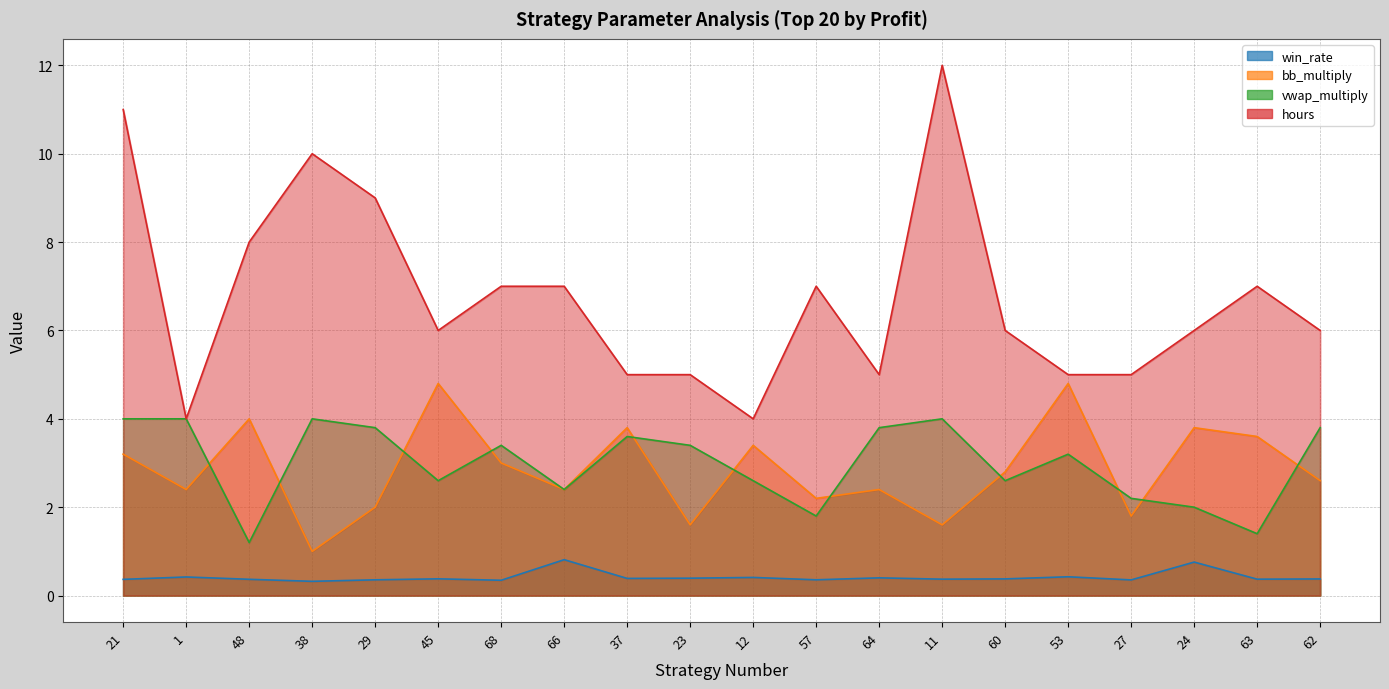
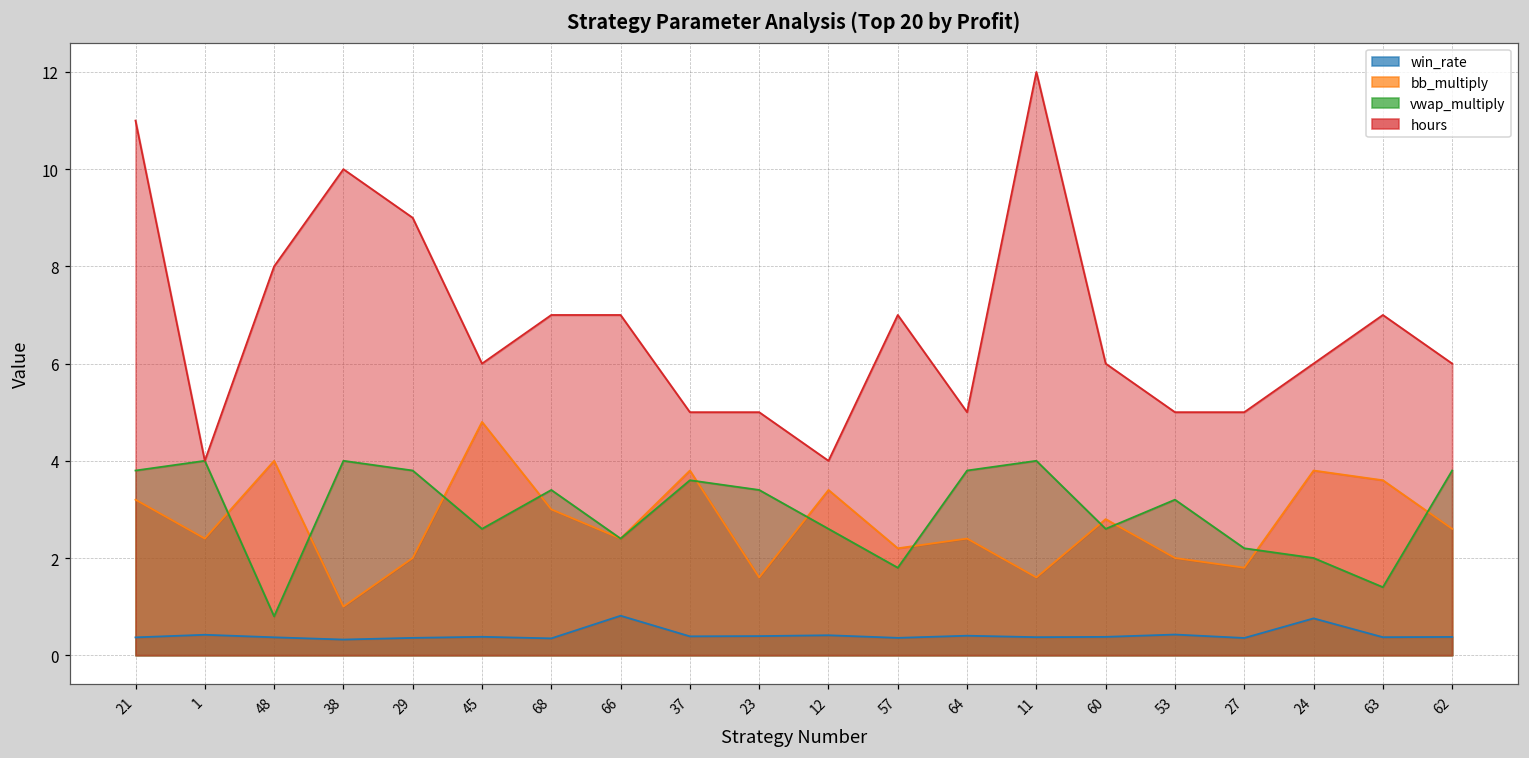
vwap_multiply, 21: 4.0 -> 3.8
vwap_multiply, 48: 1.2 -> 0.8
bb_multiply, 53: 4.8 -> 2.0
